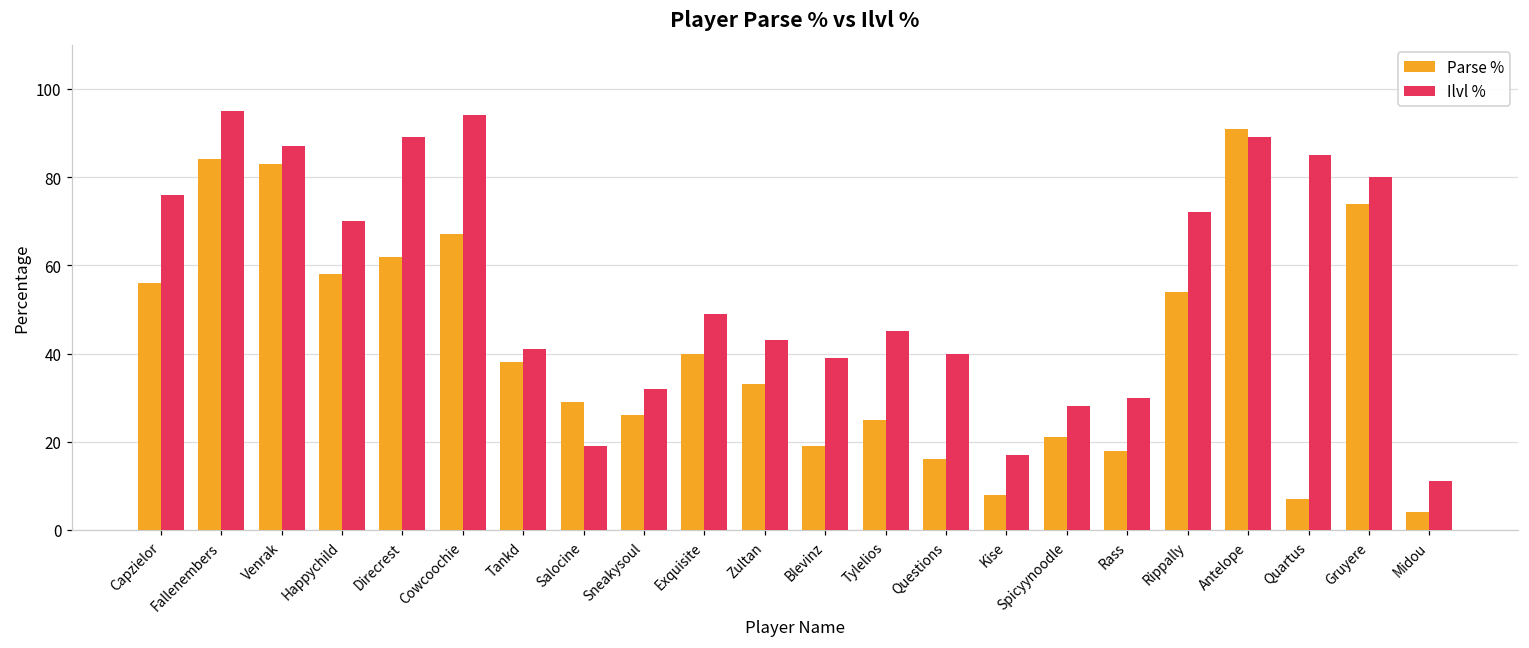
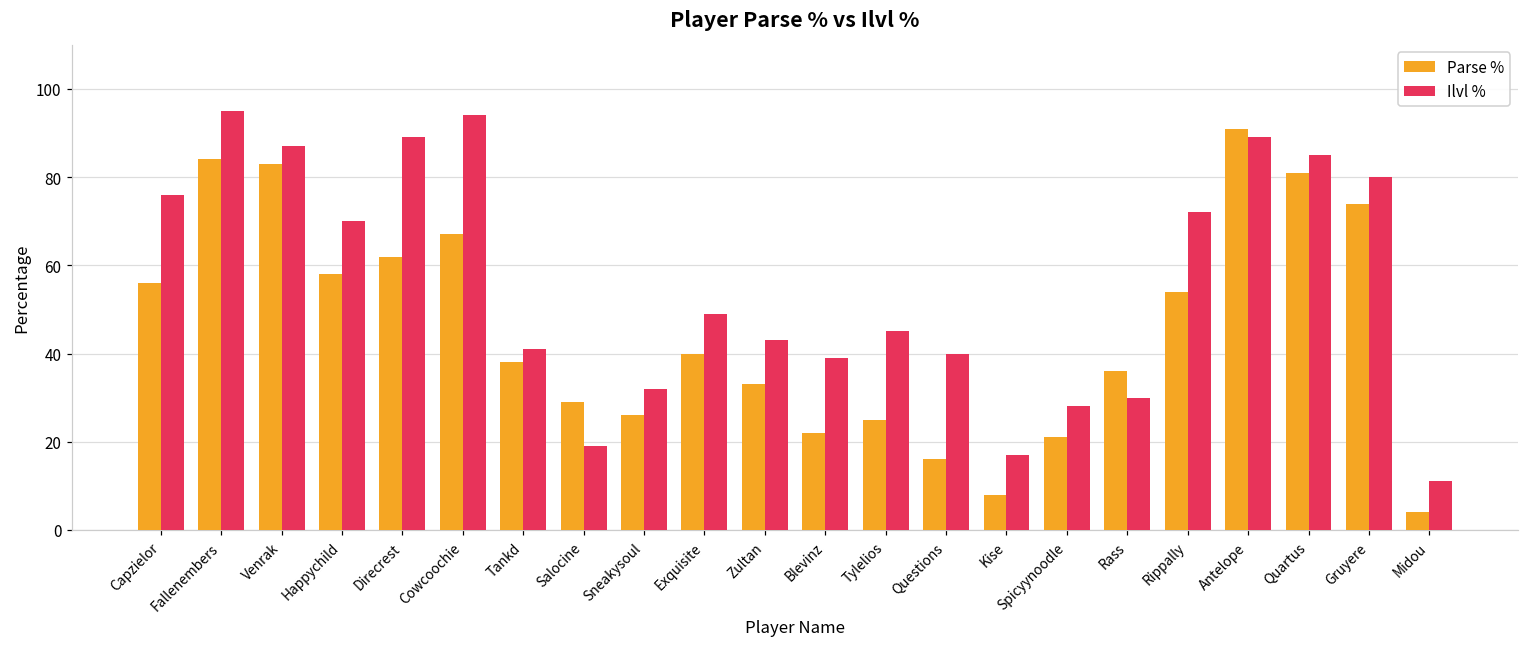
Parse %, Blevinz: 19 -> 22
Parse %, Rass: 18 -> 36
Parse %, Quartus: 7 -> 81
